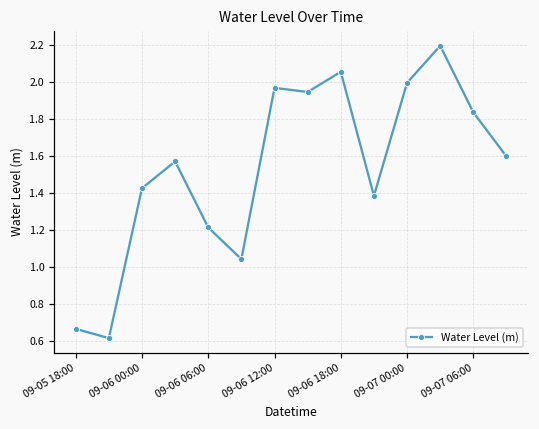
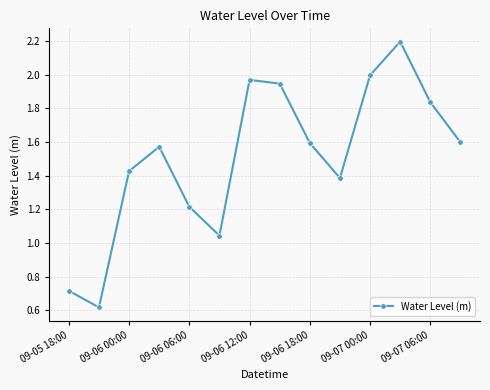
09-05 18:00: 0.67 -> 0.72
09-06 18:00: 2.06 -> 1.59
